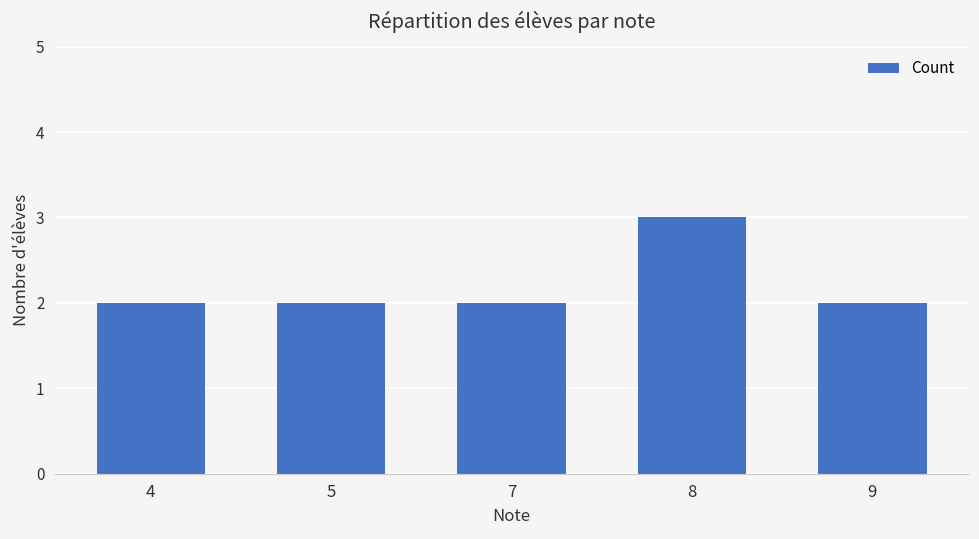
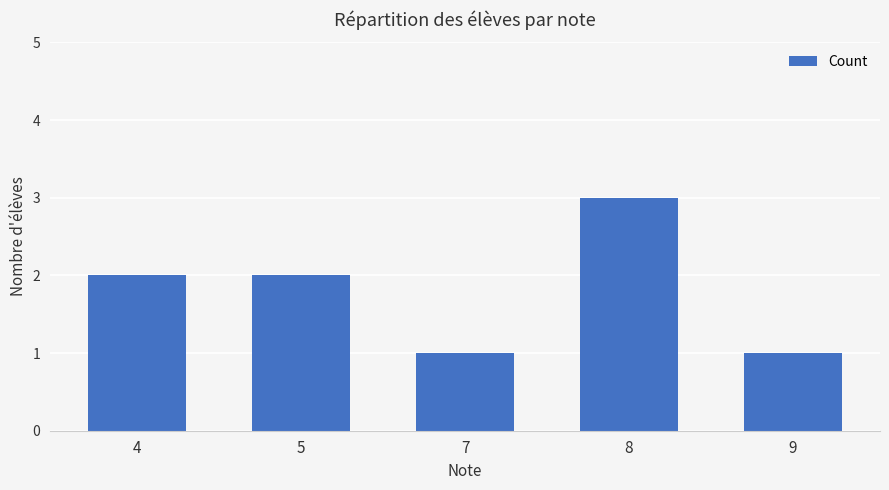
7: 2 -> 1
9: 2 -> 1
